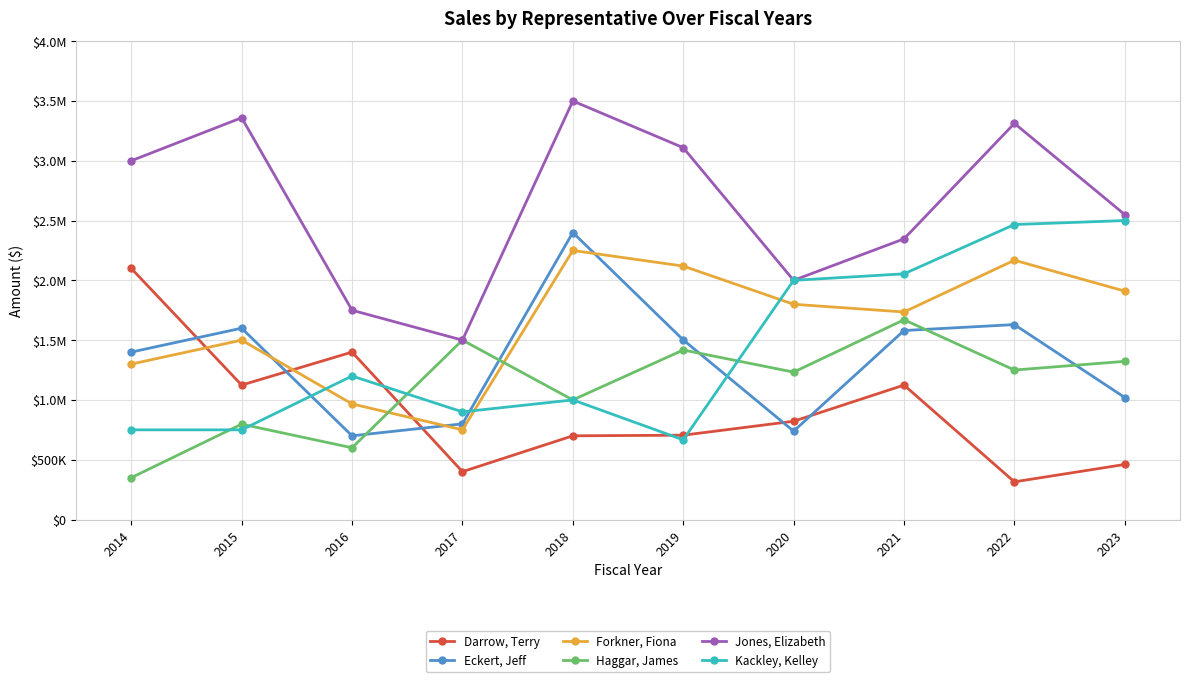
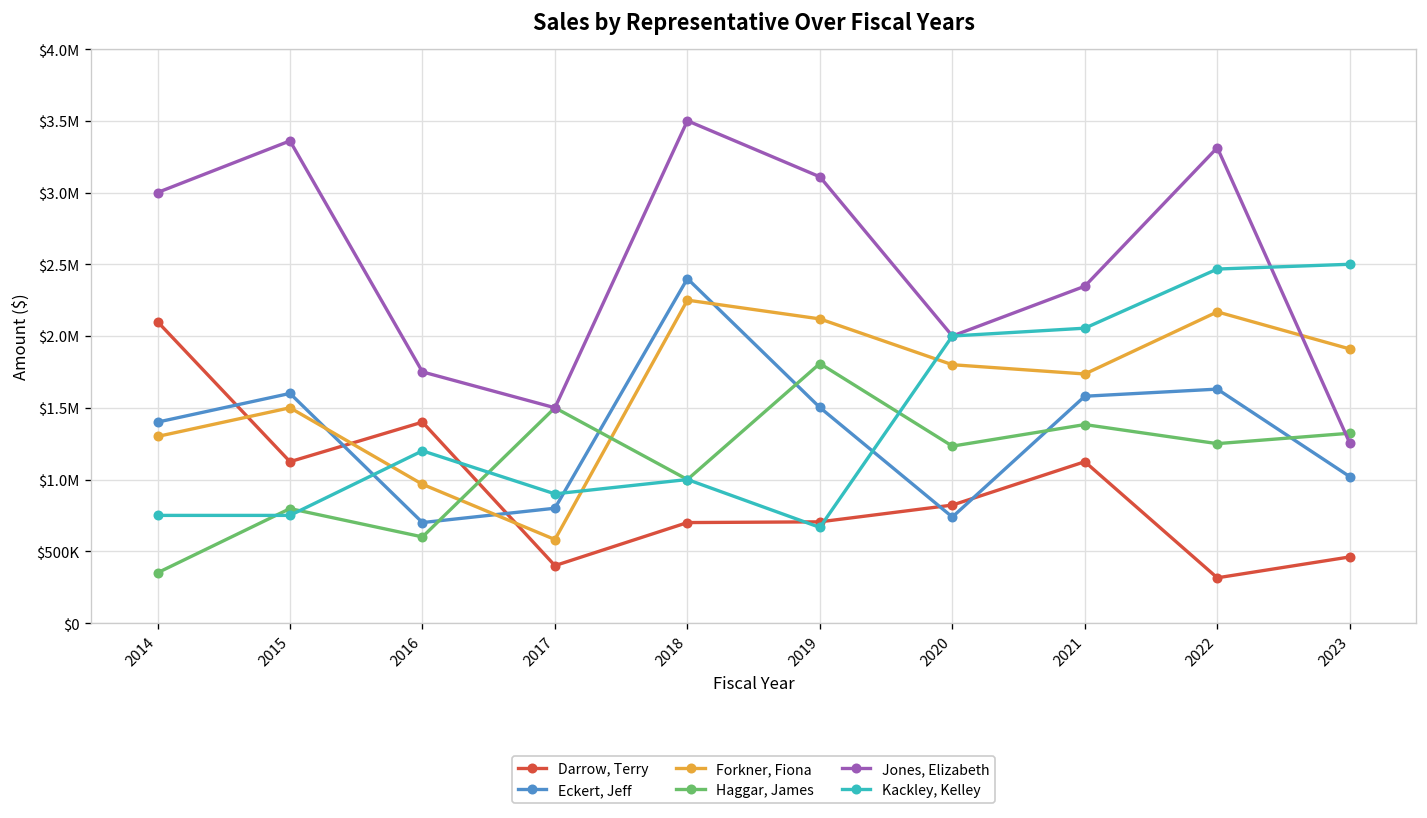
Forkner, Fiona, 2017: $750000 -> $580000
Haggar, James, 2019: $1420000 -> $1810000
Haggar, James, 2021: $1670000 -> $1380000
Jones, Elizabeth, 2023: $2550000 -> $1250000
